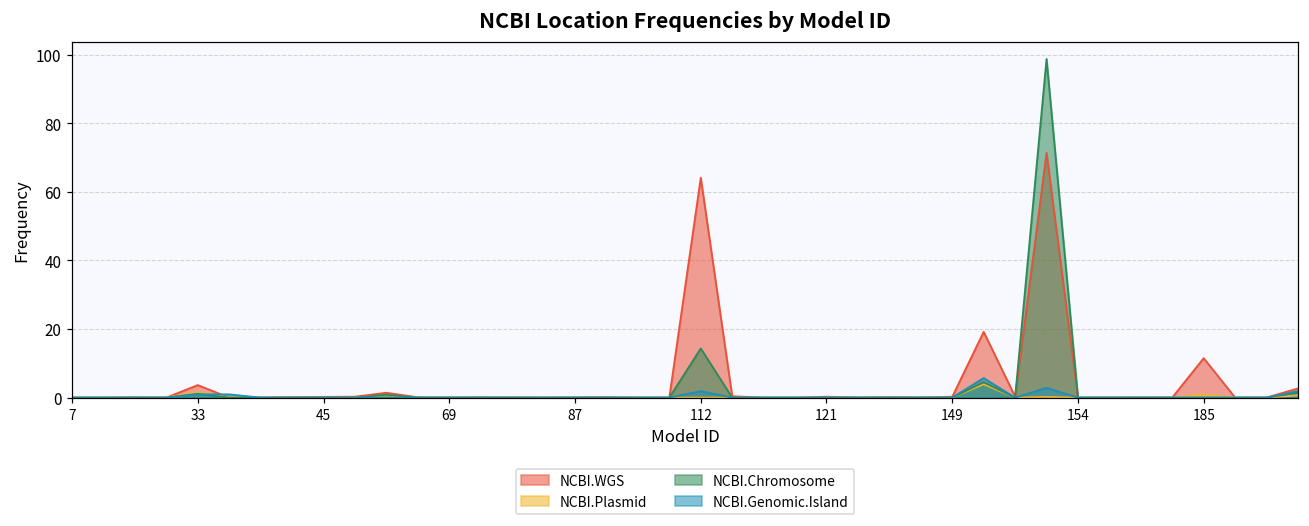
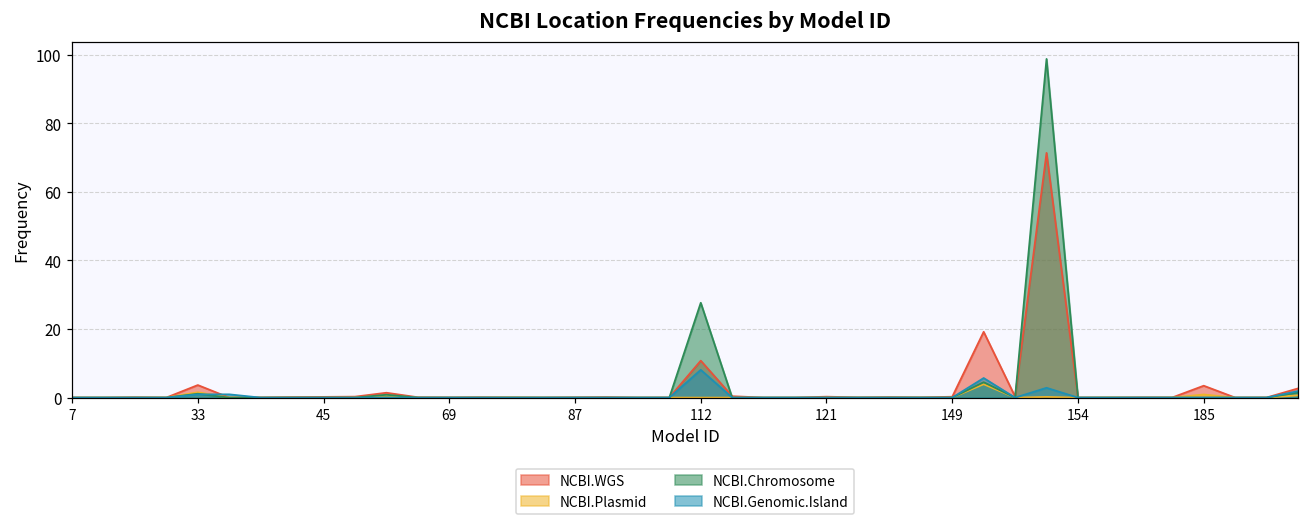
NCBI.WGS, 112: 64 -> 11
NCBI.Chromosome, 112: 14 -> 28
NCBI.Genomic.Island, 112: 2 -> 8
NCBI.WGS, 185: 12 -> 3
